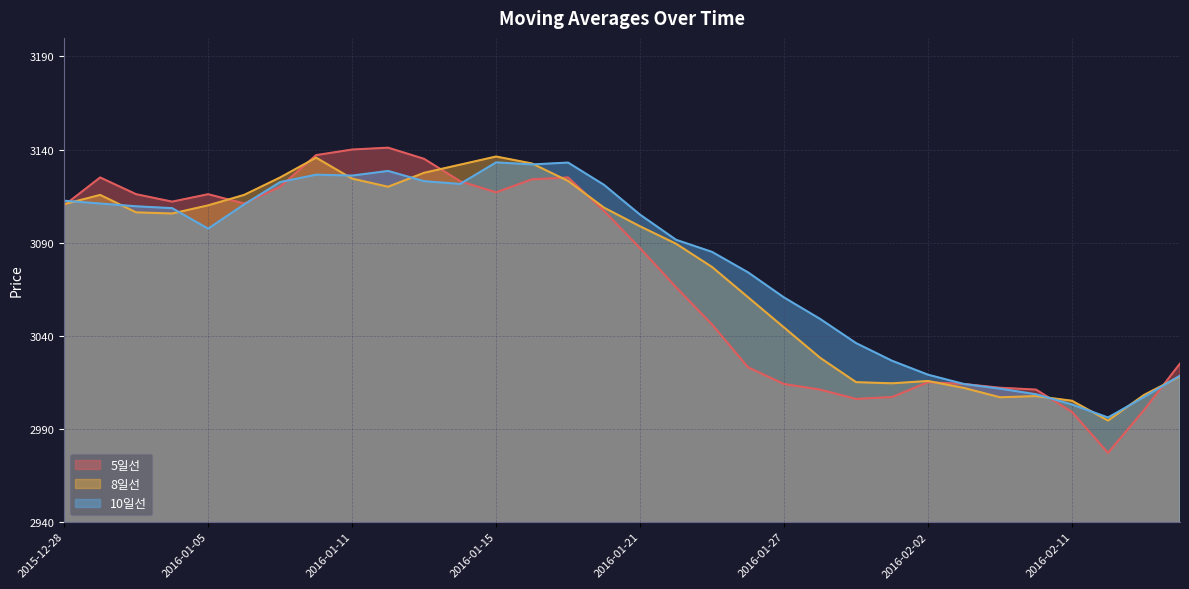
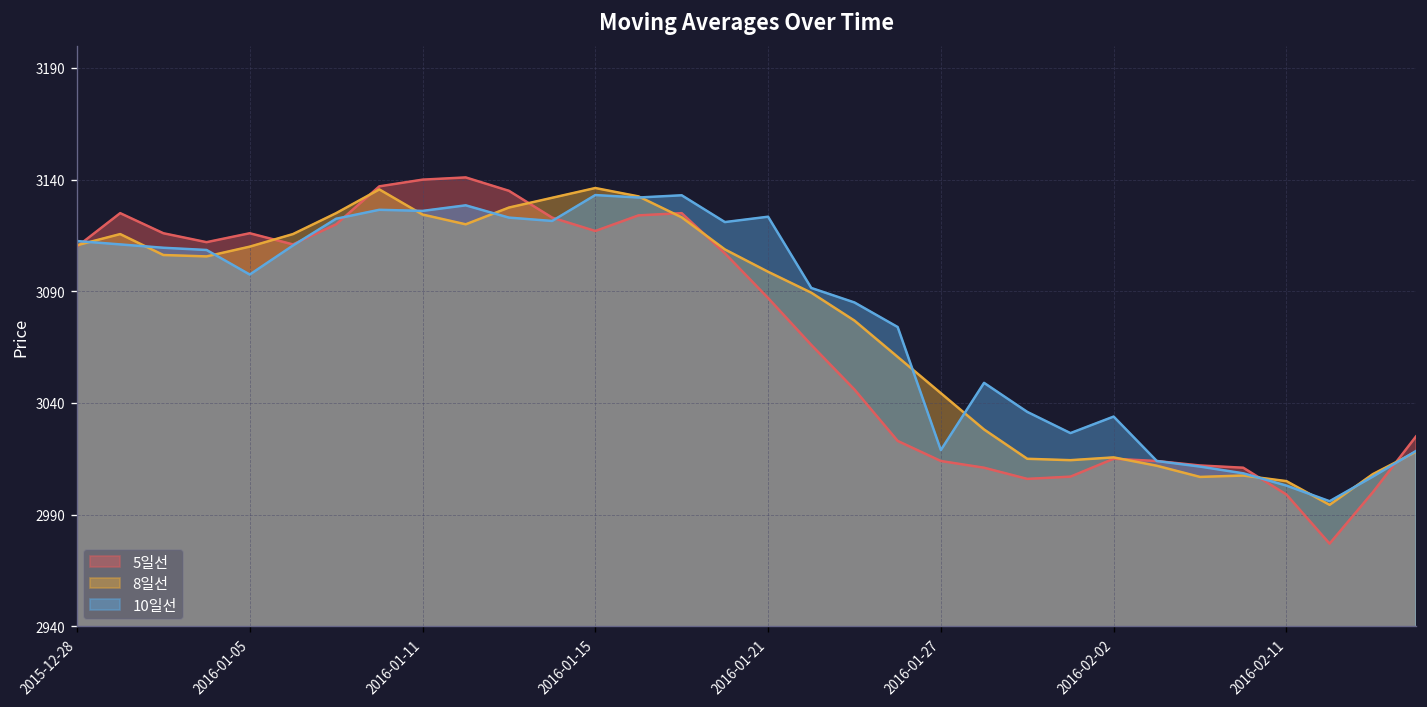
10일선, 2016-01-21: 3105 -> 3123
10일선, 2016-01-27: 3061 -> 3019
10일선, 2016-02-02: 3019 -> 3034
